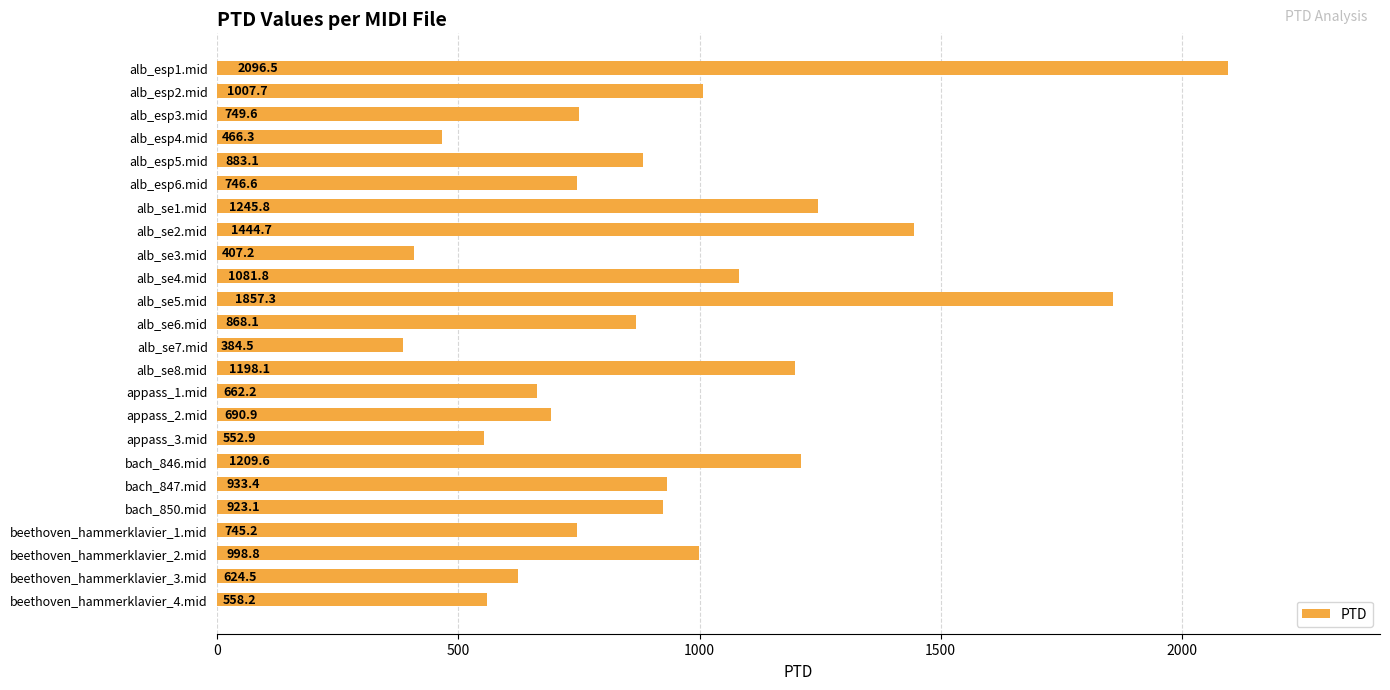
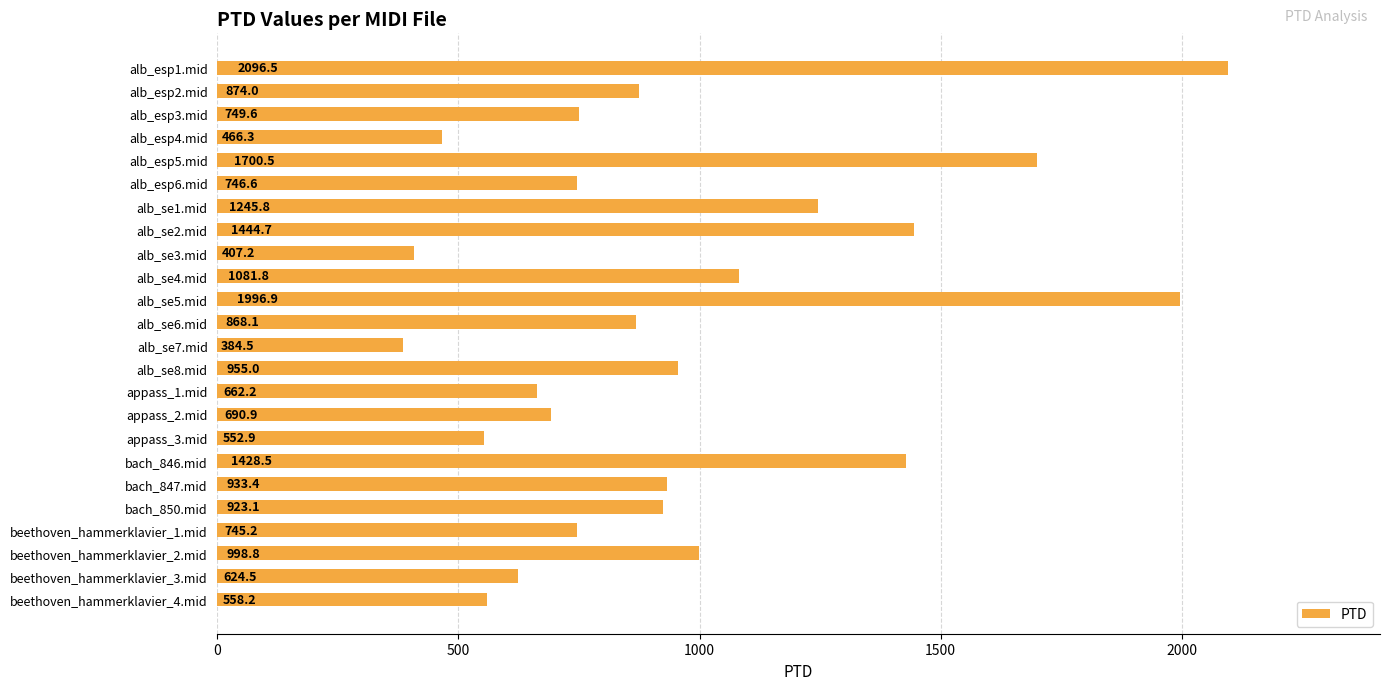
alb_esp2.mid: 1007.7 -> 874.0
alb_esp5.mid: 883.1 -> 1700.5
alb_se5.mid: 1857.3 -> 1996.9
alb_se8.mid: 1198.1 -> 955.0
bach_846.mid: 1209.6 -> 1428.5
